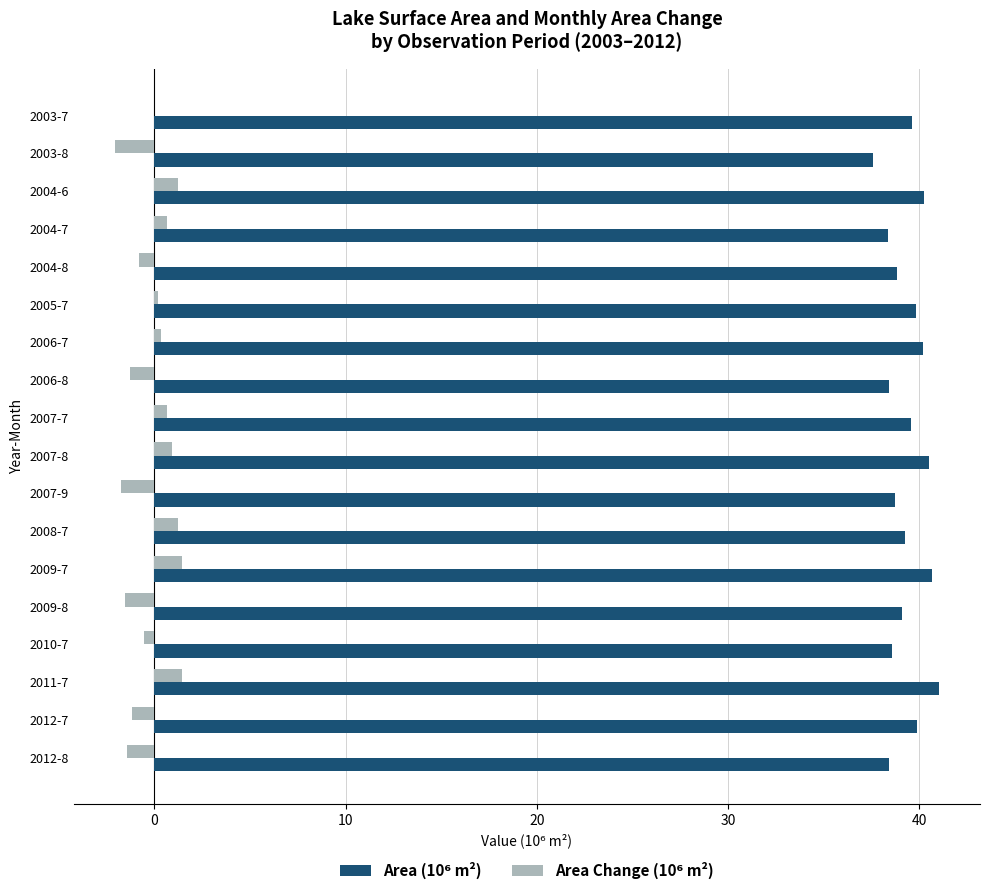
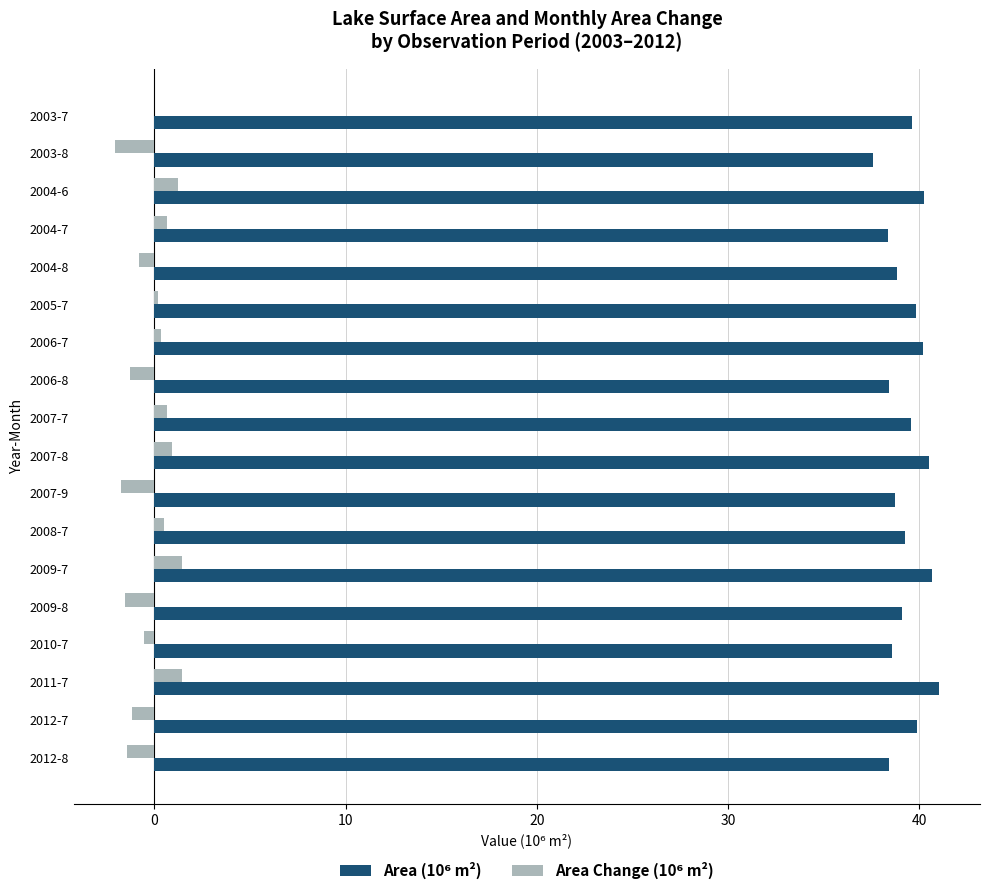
Area Change (10⁶ m²), 2008-7: 1.2 -> 0.5
